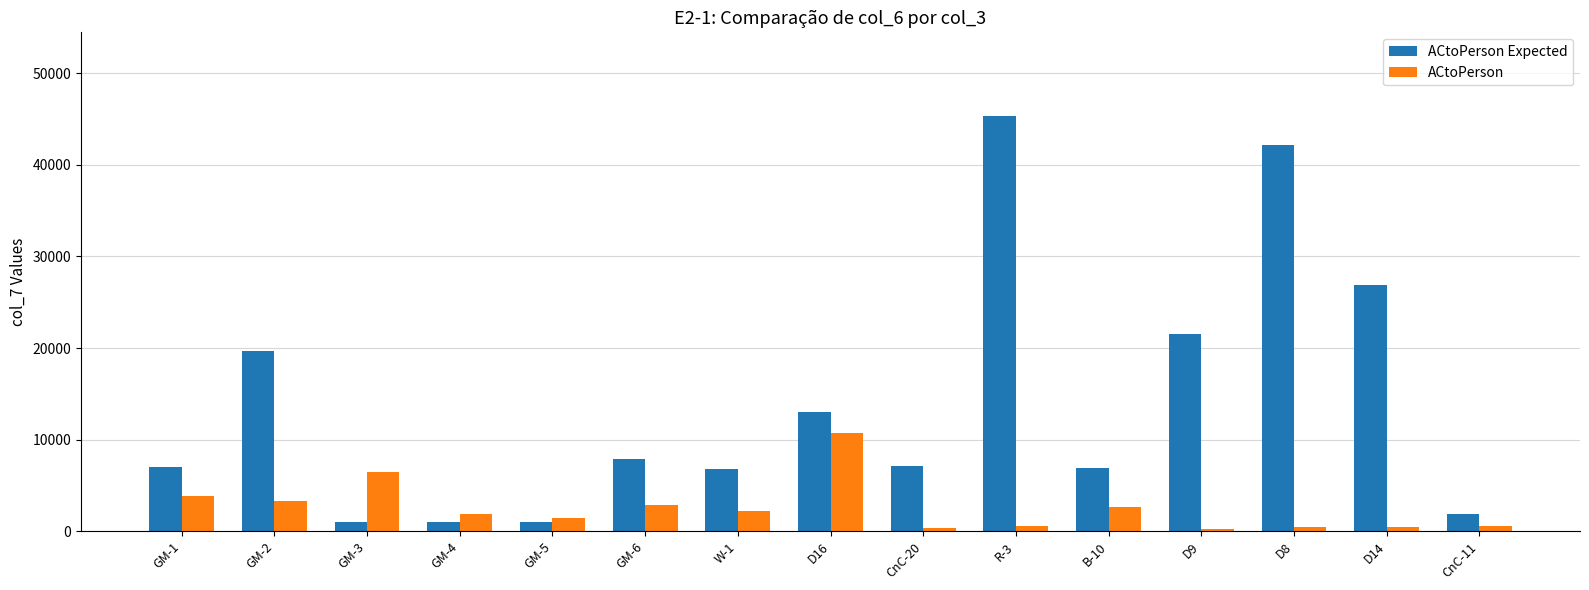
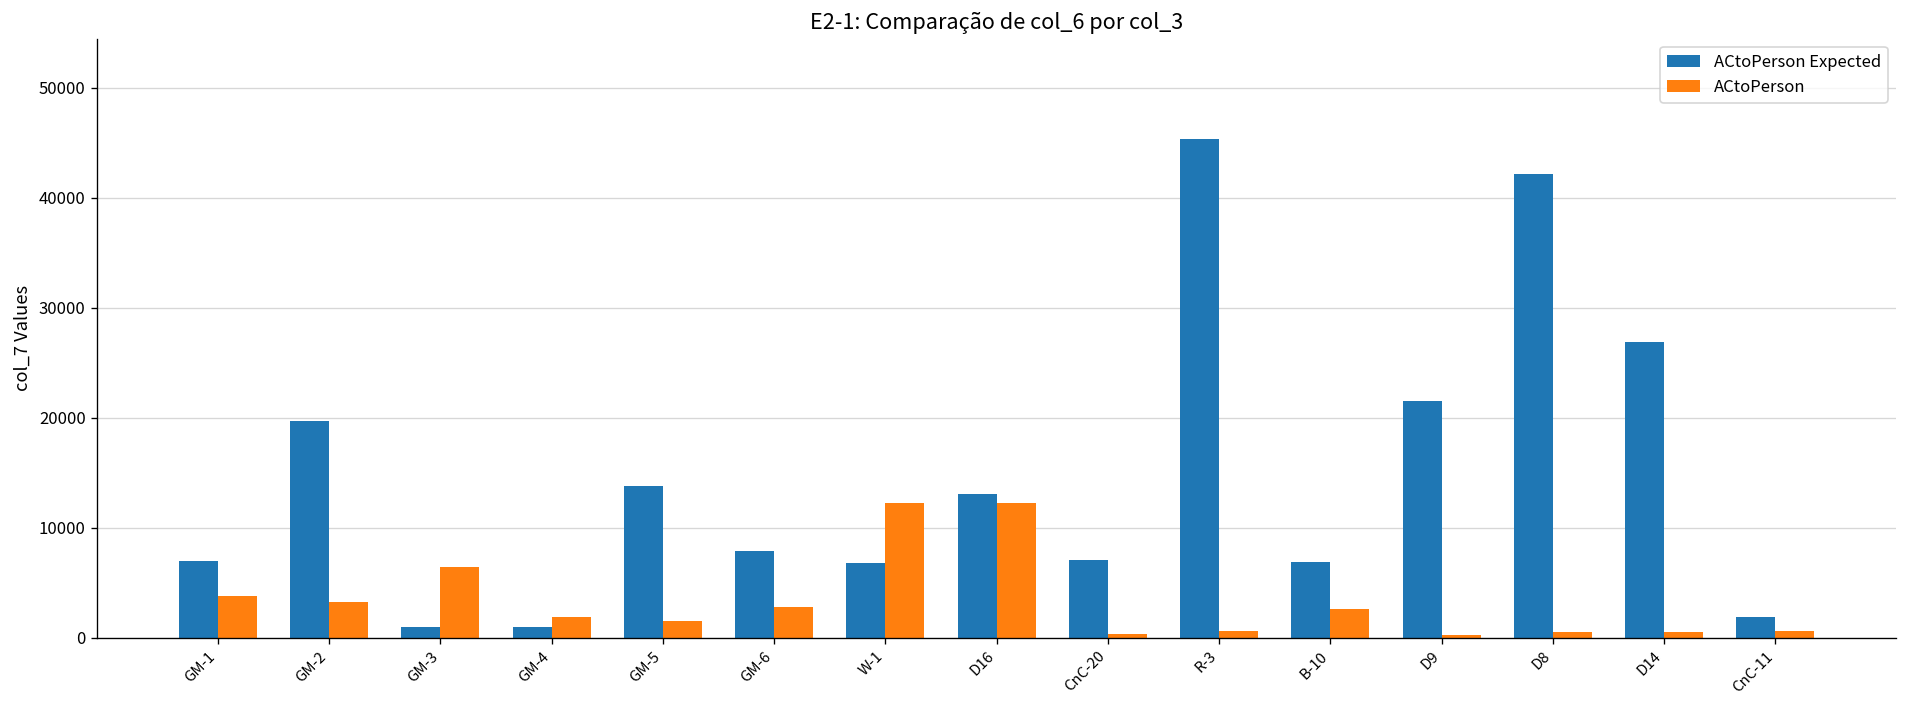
ACtoPerson Expected, GM-5: 1000 -> 14000
ACtoPerson, W-1: 2000 -> 12000
ACtoPerson, D16: 11000 -> 12000
